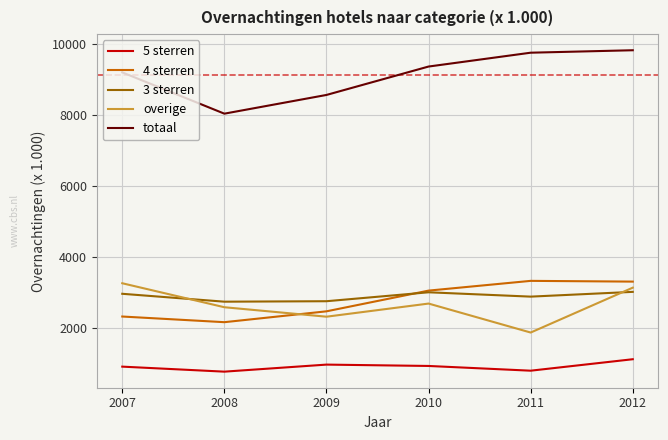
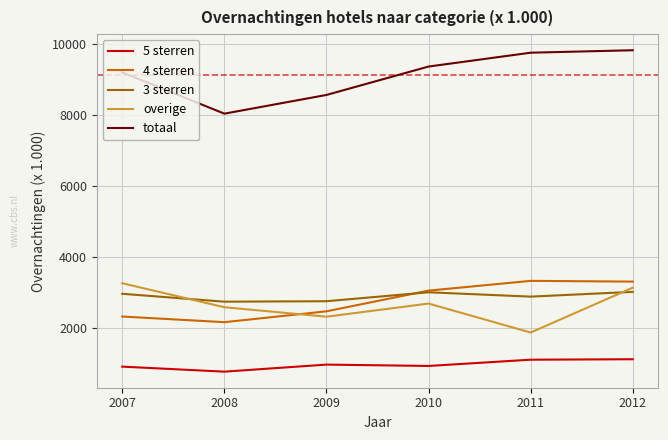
5 sterren, 2011: 800 -> 1100
